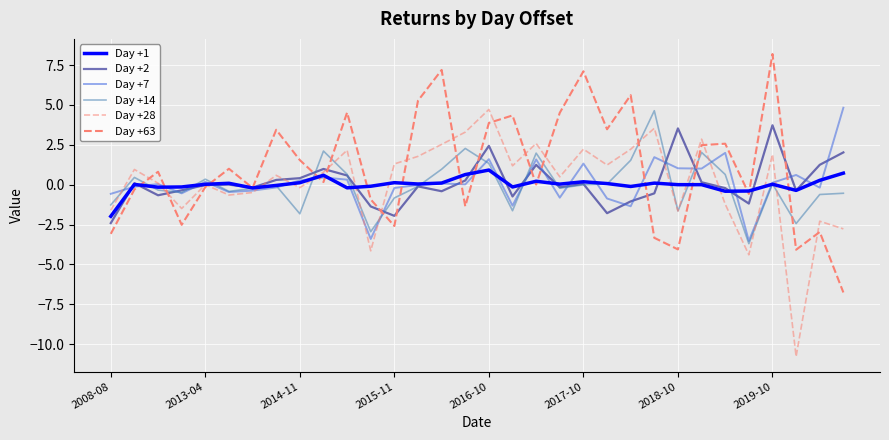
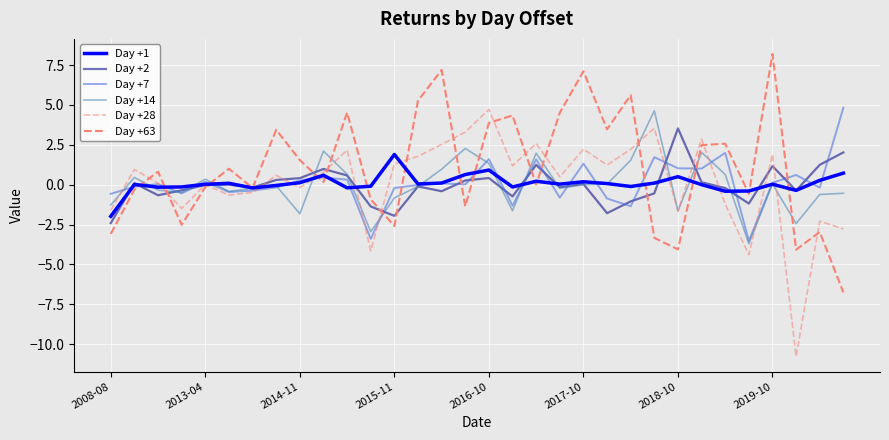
Day +1, 2015-11: 0.1 -> 1.9
Day +2, 2016-10: 2.4 -> 0.4
Day +1, 2018-10: 0.0 -> 0.5
Day +2, 2019-10: 3.7 -> 1.2
